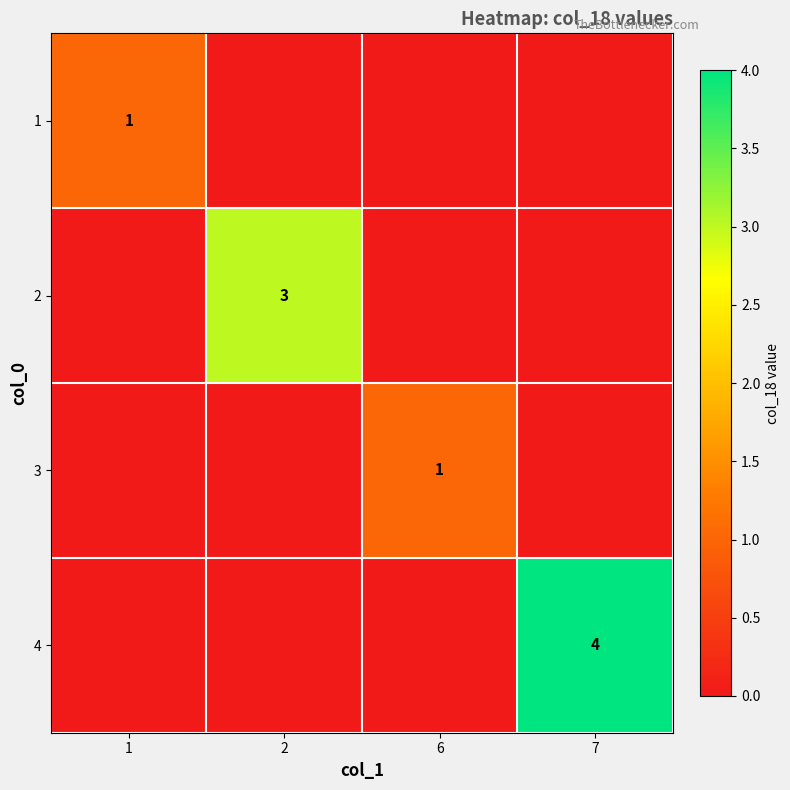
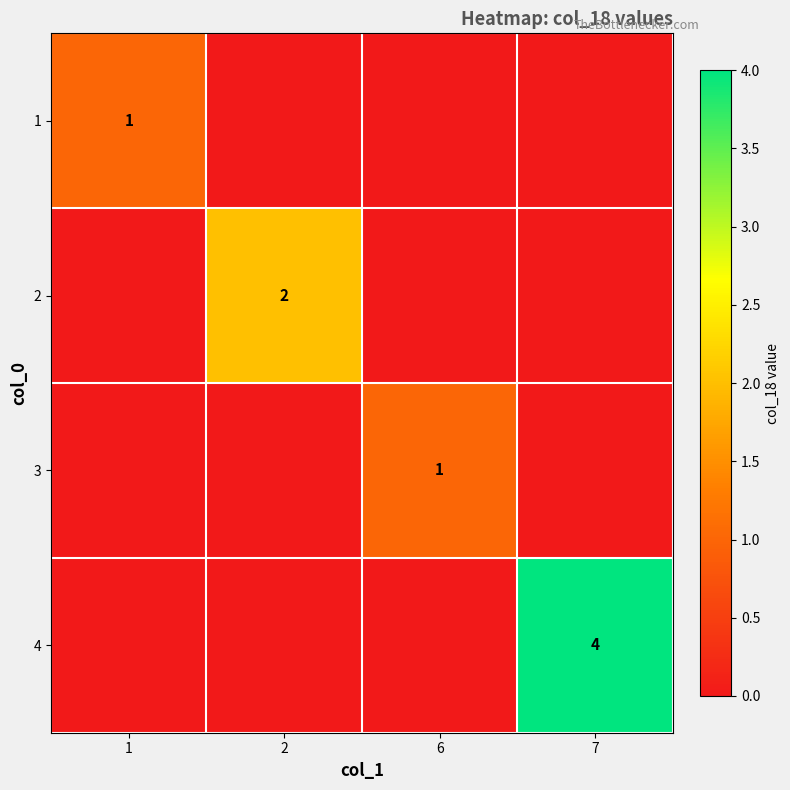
2, 2: 3 -> 2
